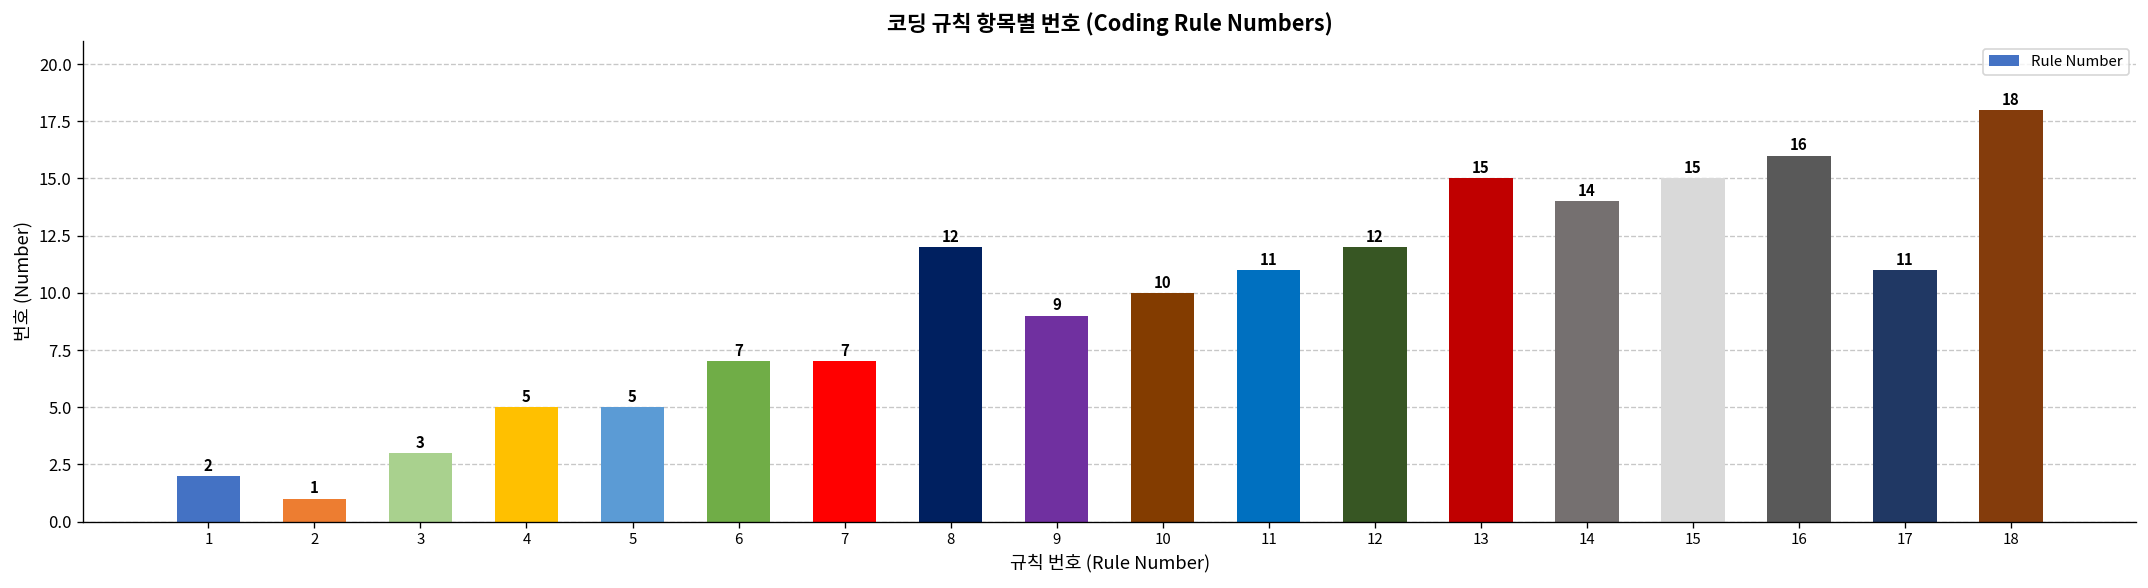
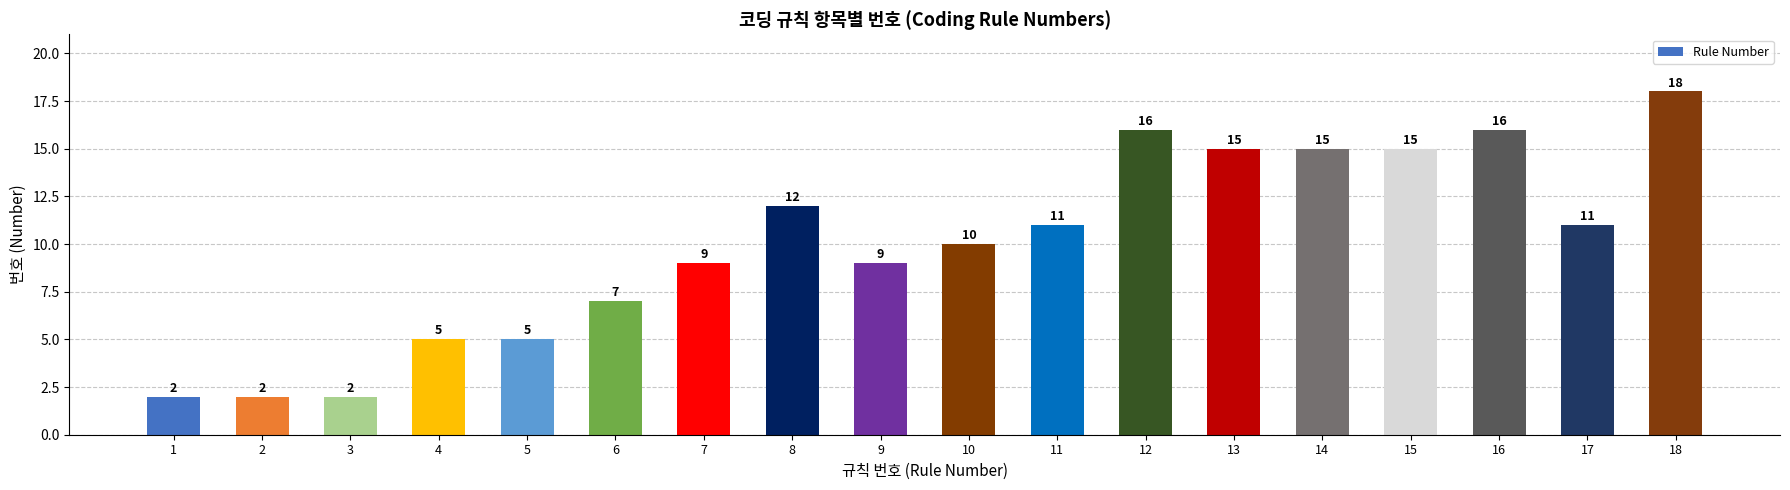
2: 1 -> 2
3: 3 -> 2
7: 7 -> 9
12: 12 -> 16
14: 14 -> 15
